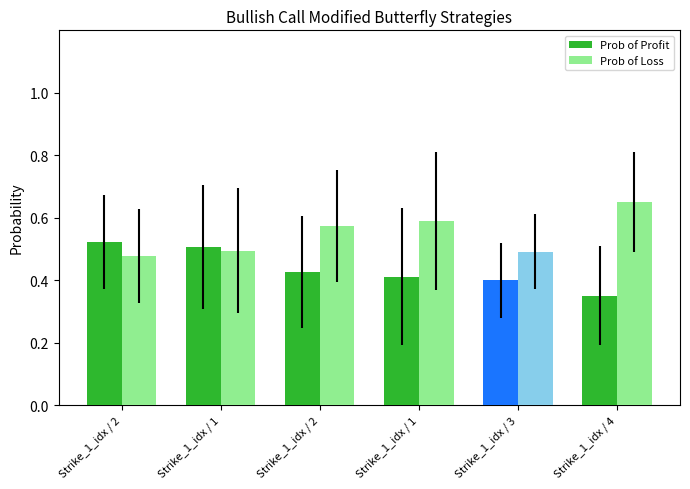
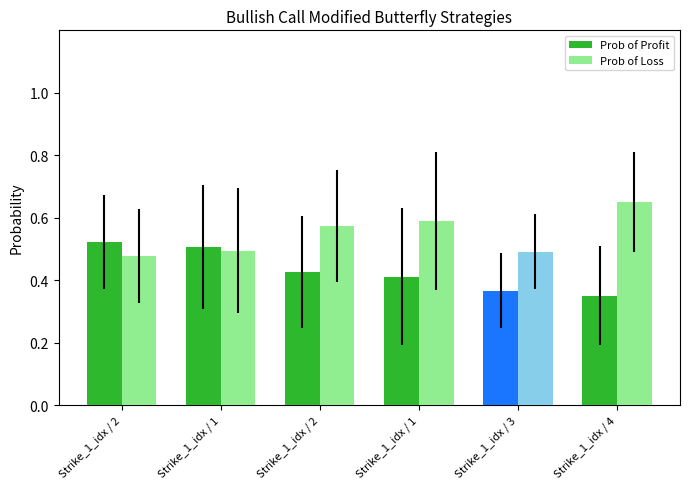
Prob of Profit, Strike_1_idx / 3: 0.40 -> 0.37
